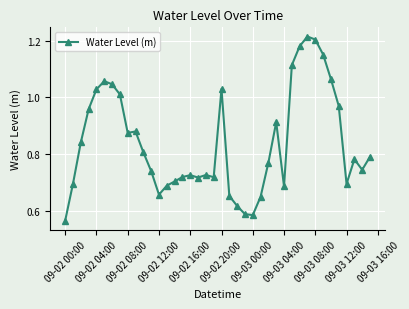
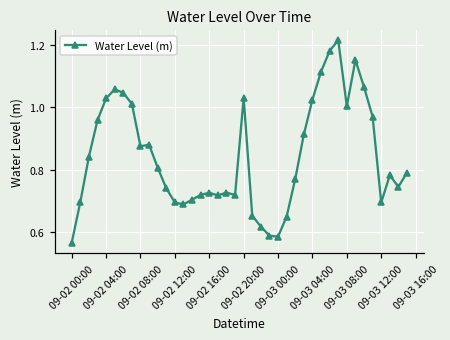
09-02 12:00: 0.66 -> 0.69
09-03 04:00: 0.69 -> 1.02
09-03 08:00: 1.20 -> 1.00
